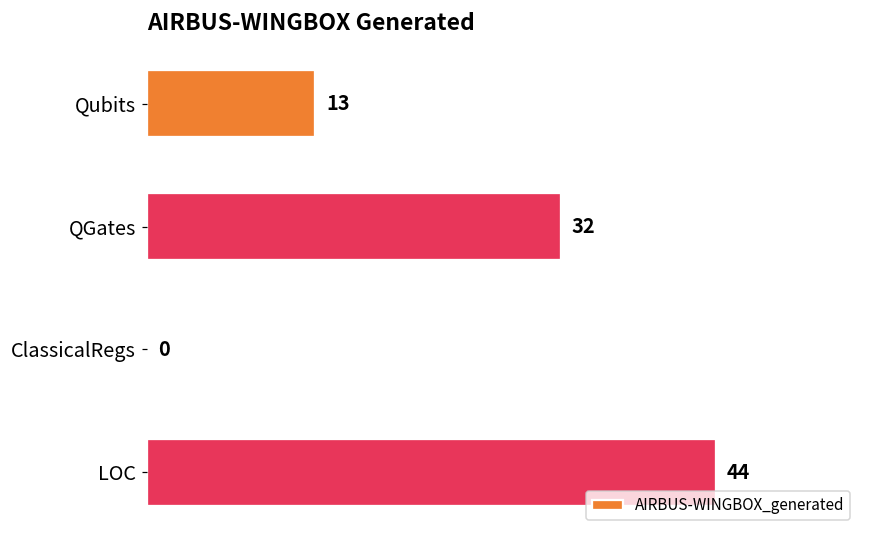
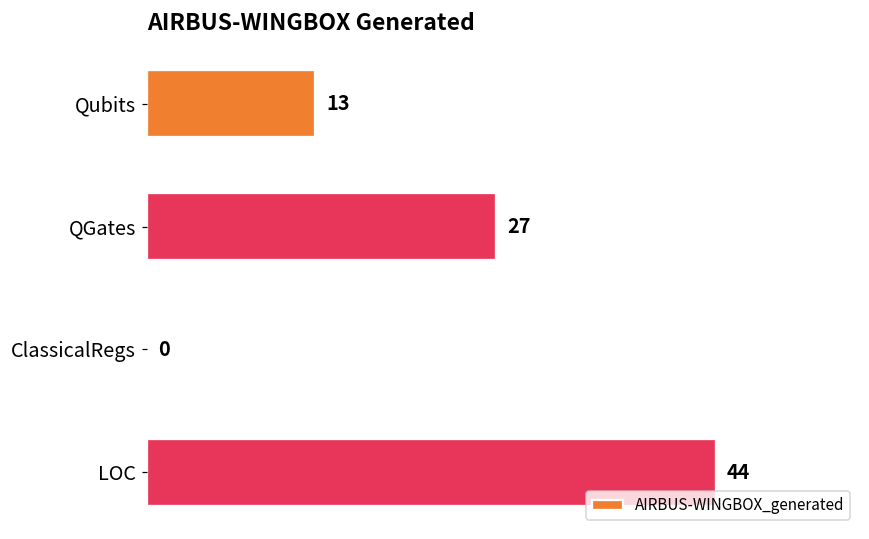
QGates: 32 -> 27
